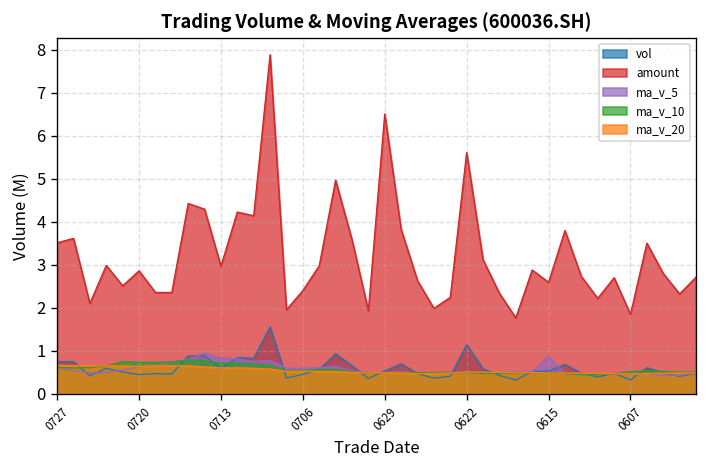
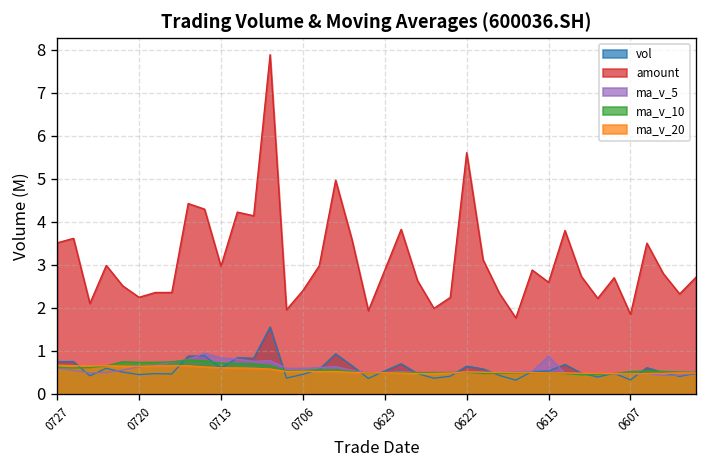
amount, 0720: 2.9 -> 2.2
amount, 0629: 6.5 -> 2.9
vol, 0622: 1.1 -> 0.6
